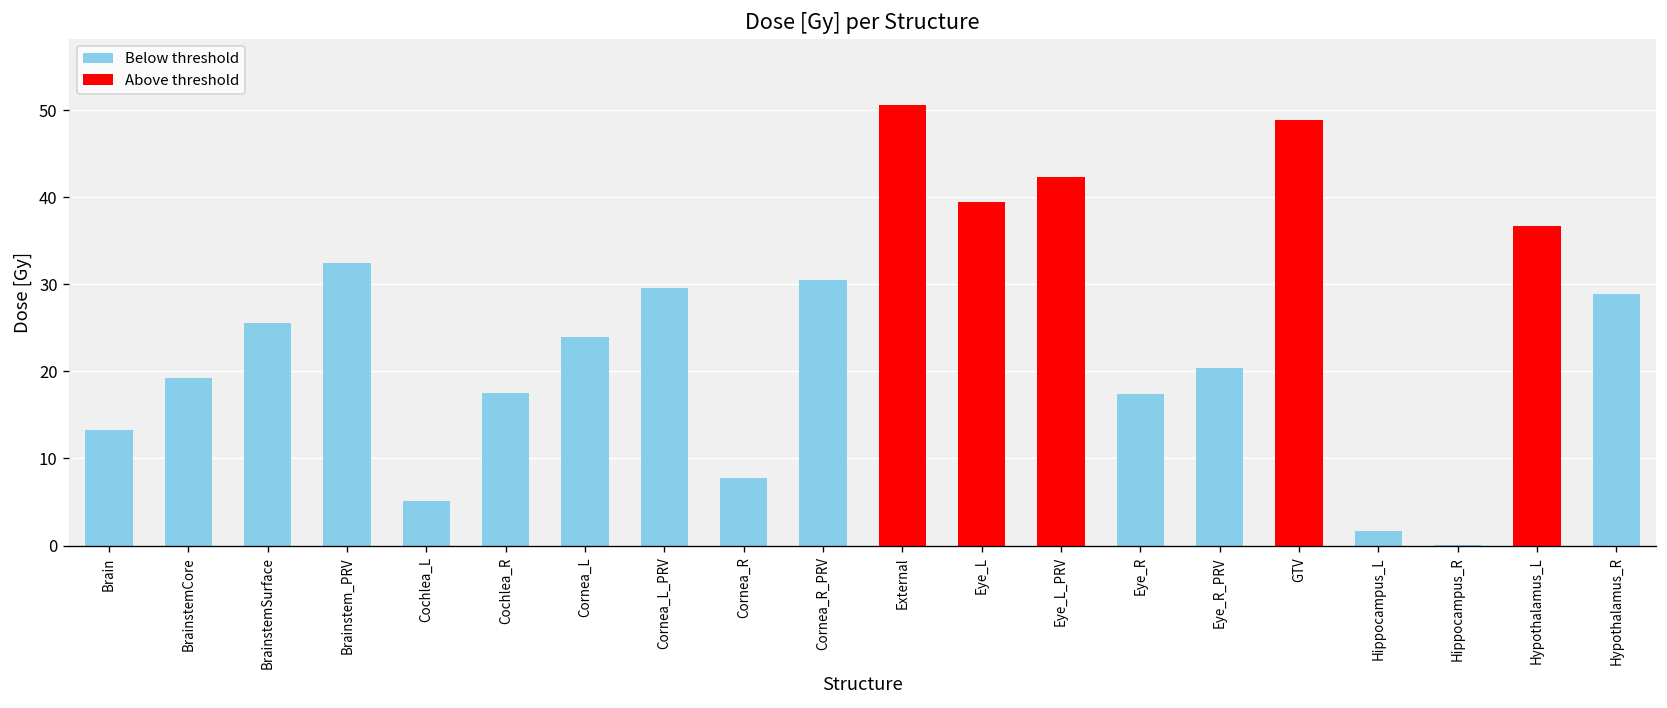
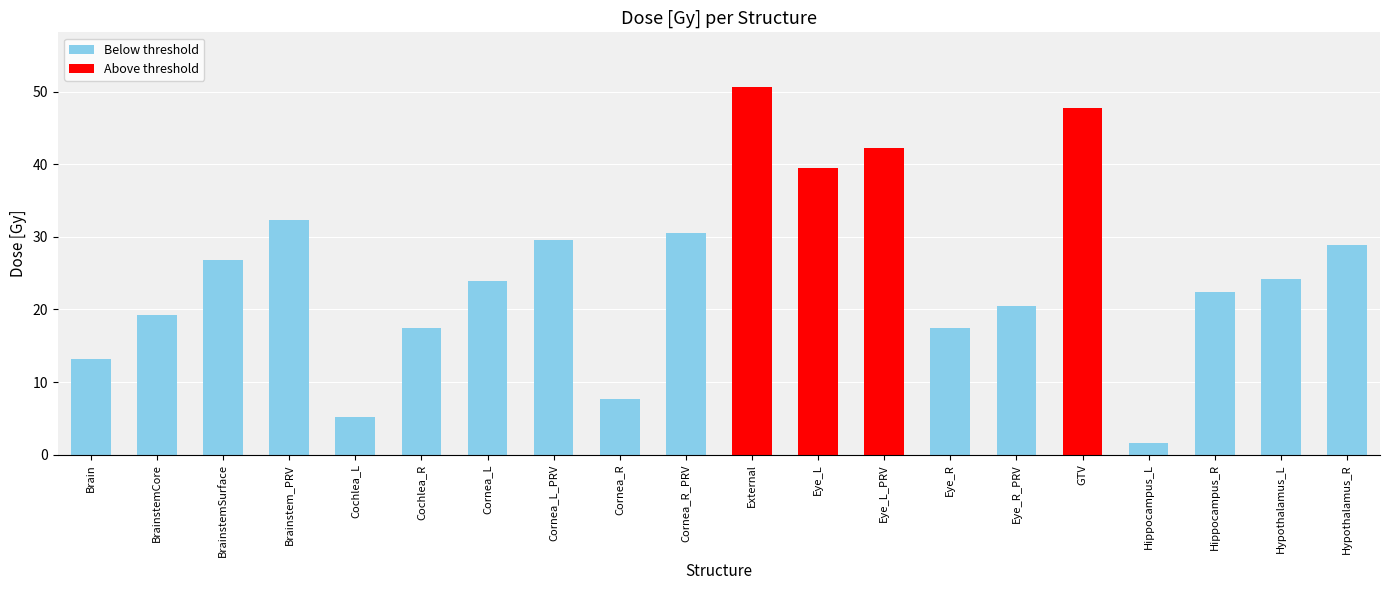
BrainstemSurface: 26 -> 27
GTV: 49 -> 48
Hippocampus_R: 0 -> 22
Hypothalamus_L: 37 -> 24
